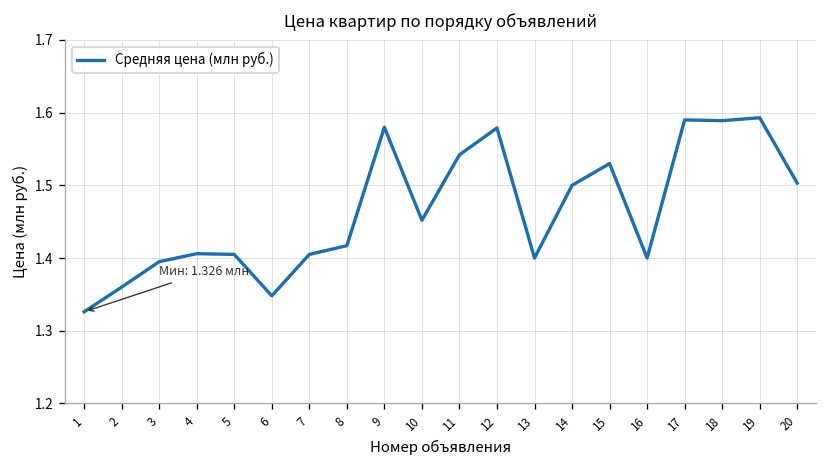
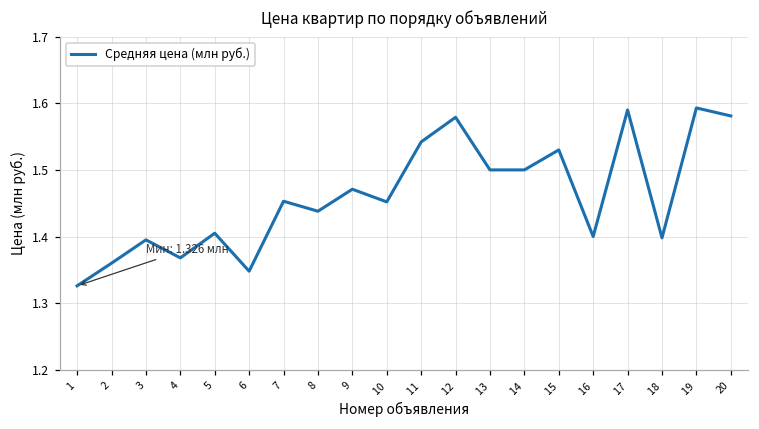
4: 1.41 -> 1.37
7: 1.41 -> 1.45
8: 1.42 -> 1.44
9: 1.58 -> 1.47
13: 1.4 -> 1.5
18: 1.59 -> 1.40
20: 1.50 -> 1.58
